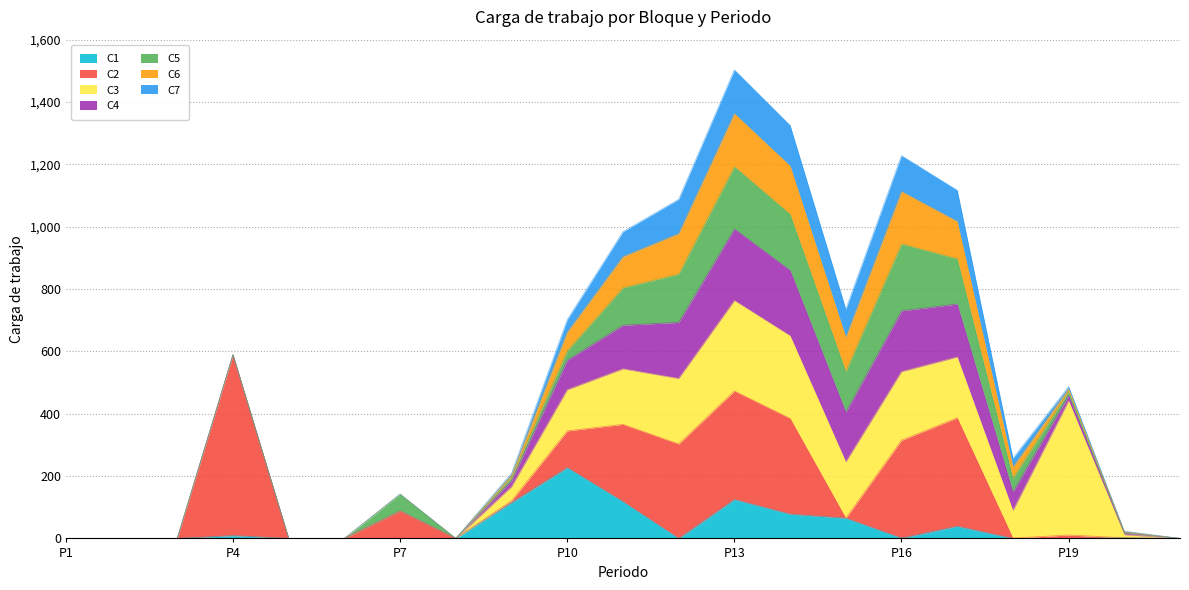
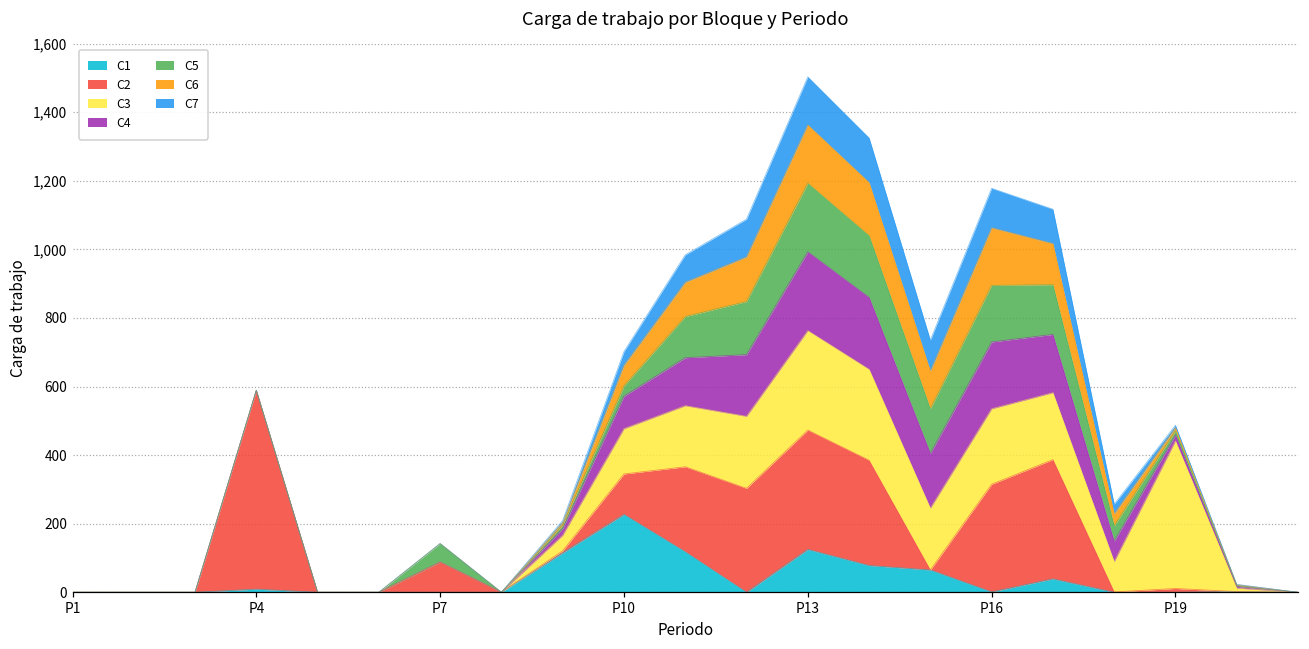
C5, P16: 220 -> 170
